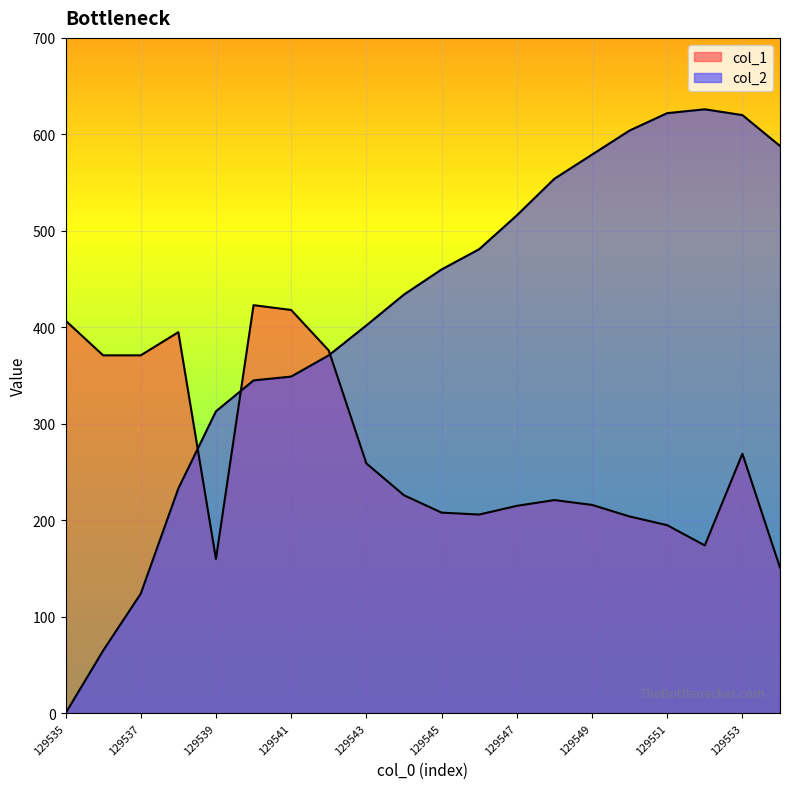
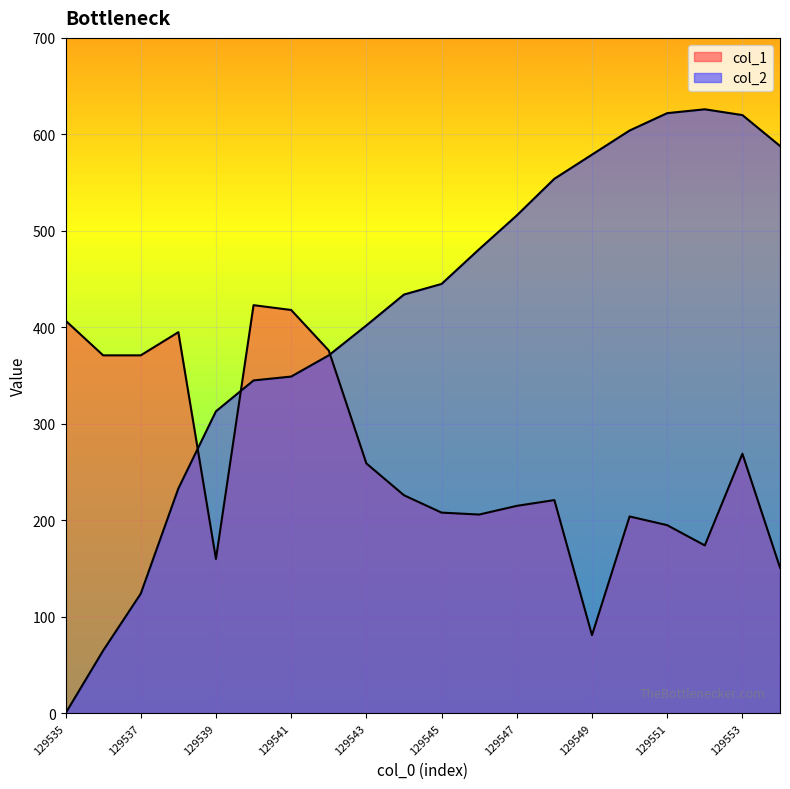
col_2, 129545: 460 -> 450
col_1, 129549: 220 -> 80
